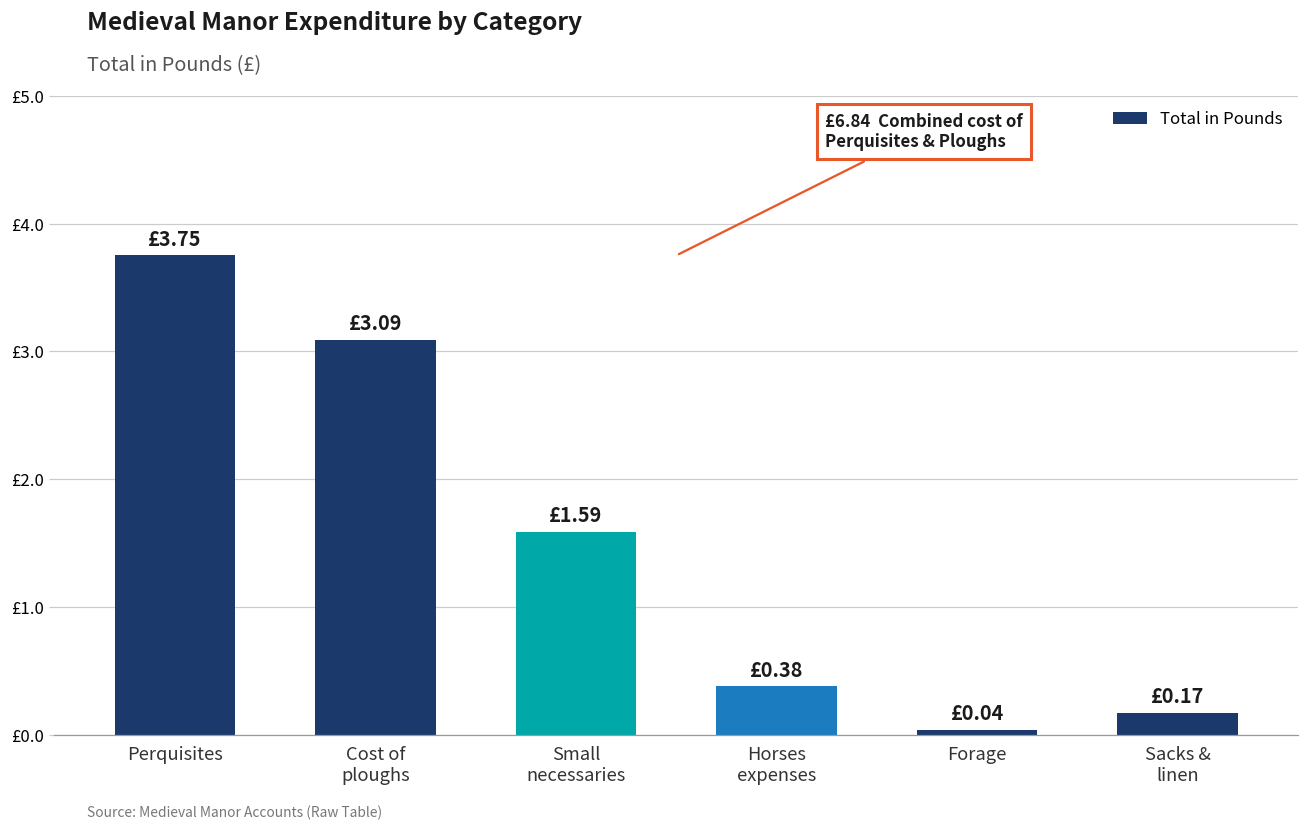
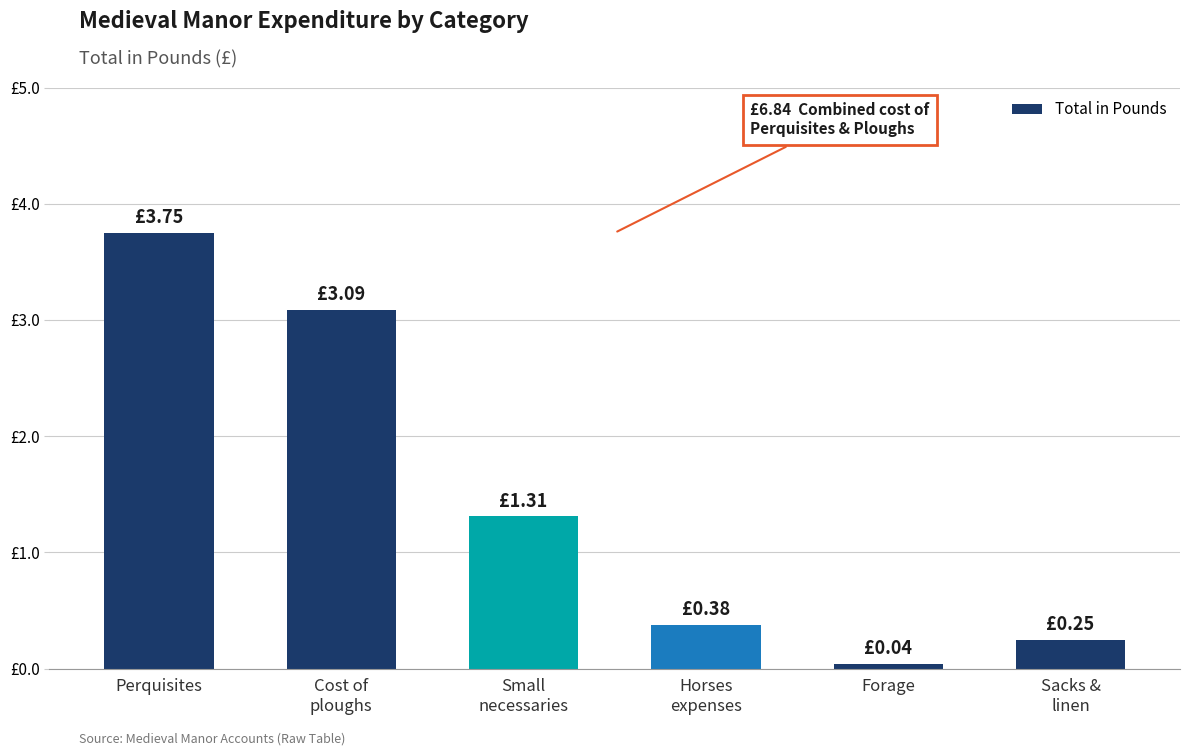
Small necessaries: £1.59 -> £1.31
Sacks & linen: £0.17 -> £0.25
